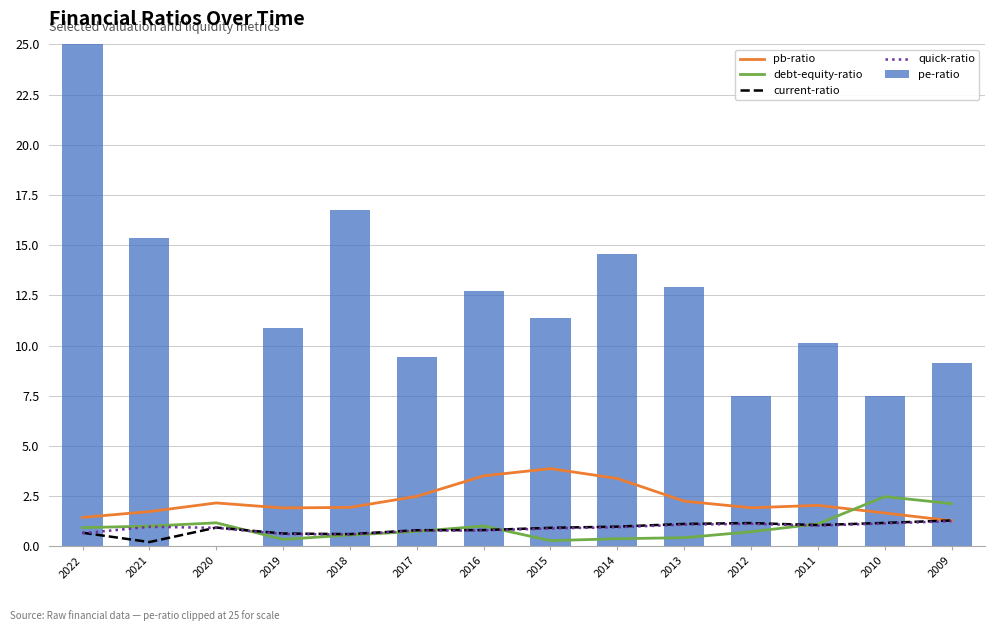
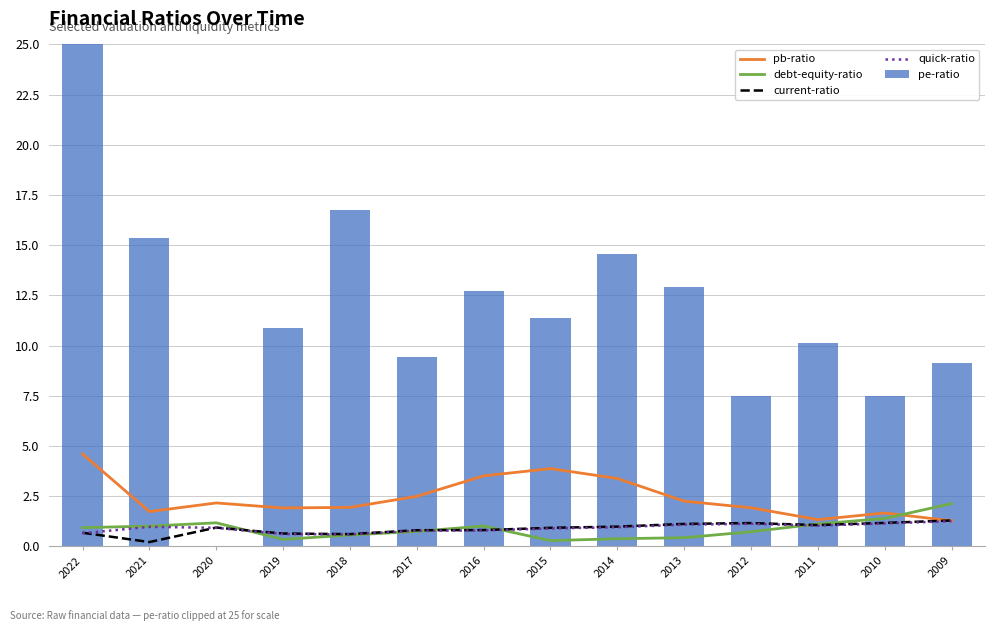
pb-ratio, 2022: 1.4 -> 4.6
pb-ratio, 2011: 2.0 -> 1.3
debt-equity-ratio, 2010: 2.5 -> 1.4
